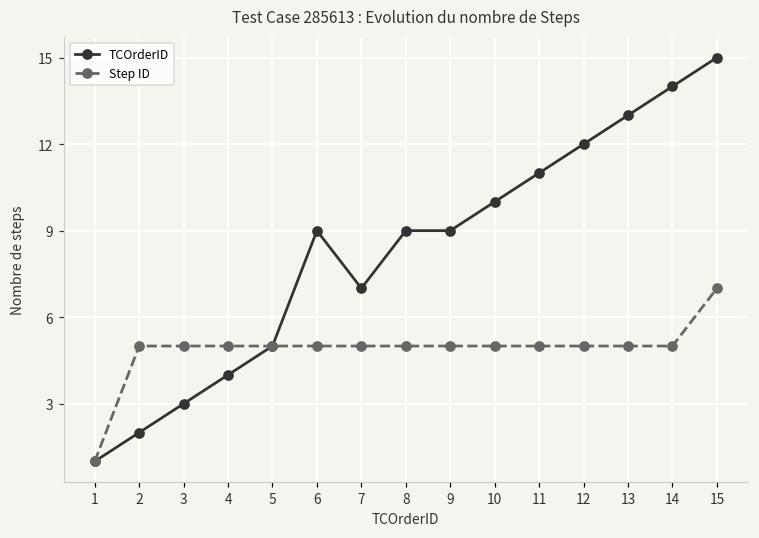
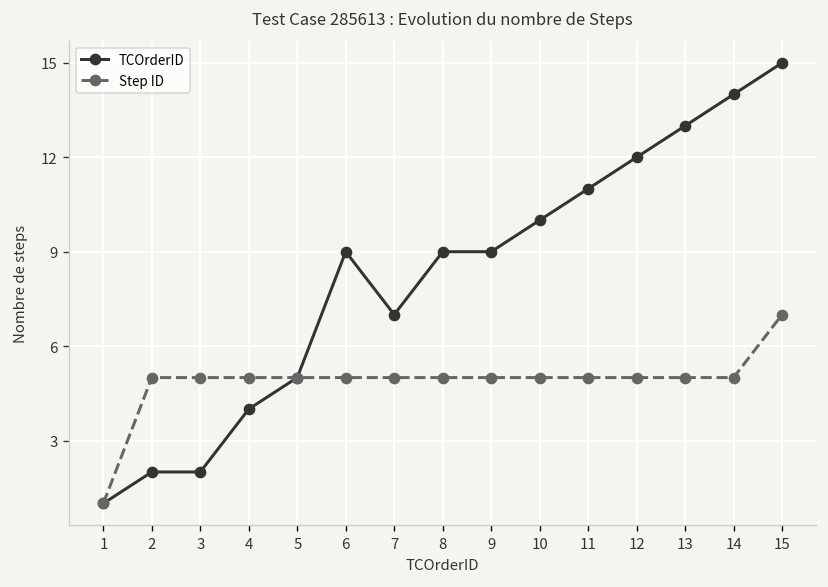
TCOrderID, 3: 3 -> 2
